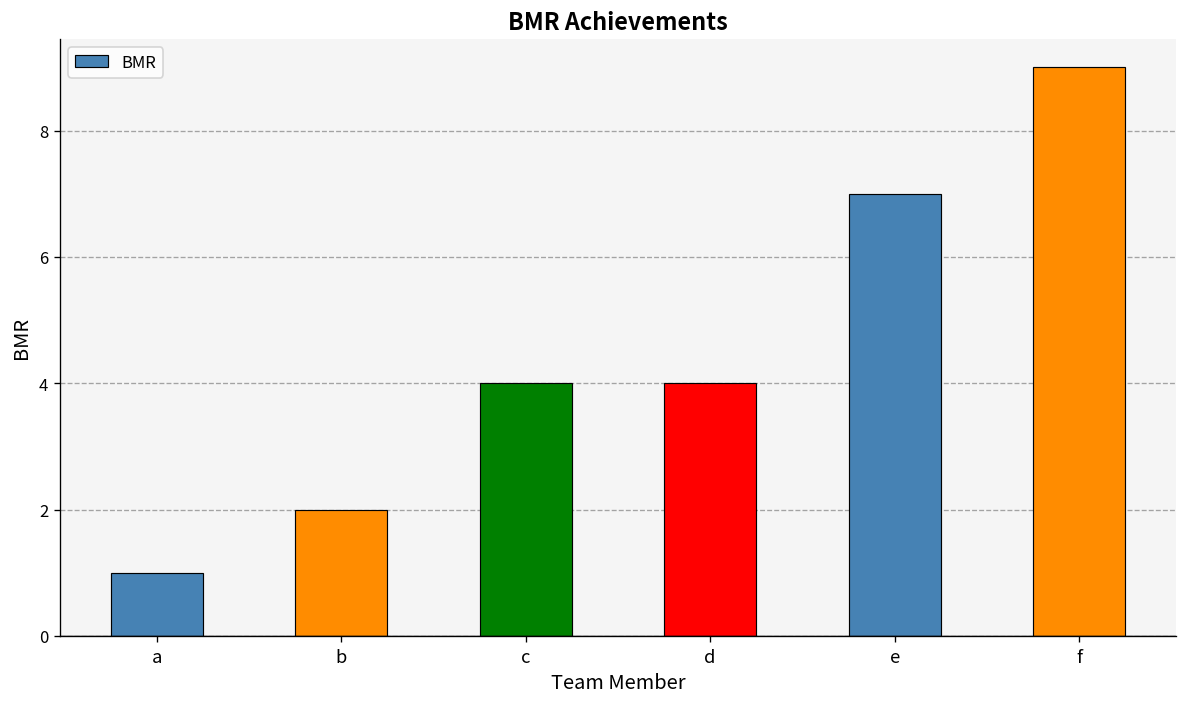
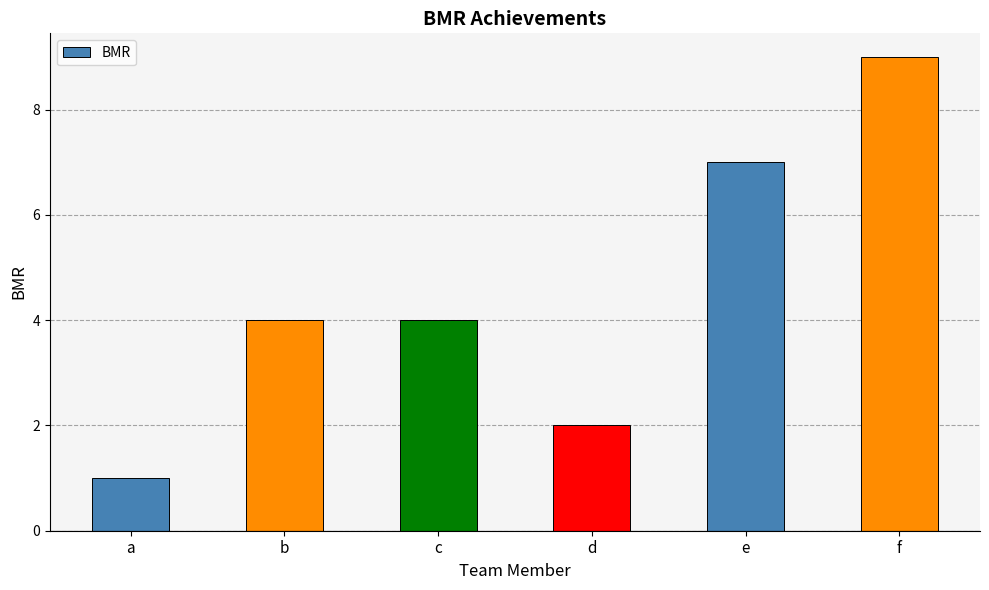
b: 2 -> 4
d: 4 -> 2
